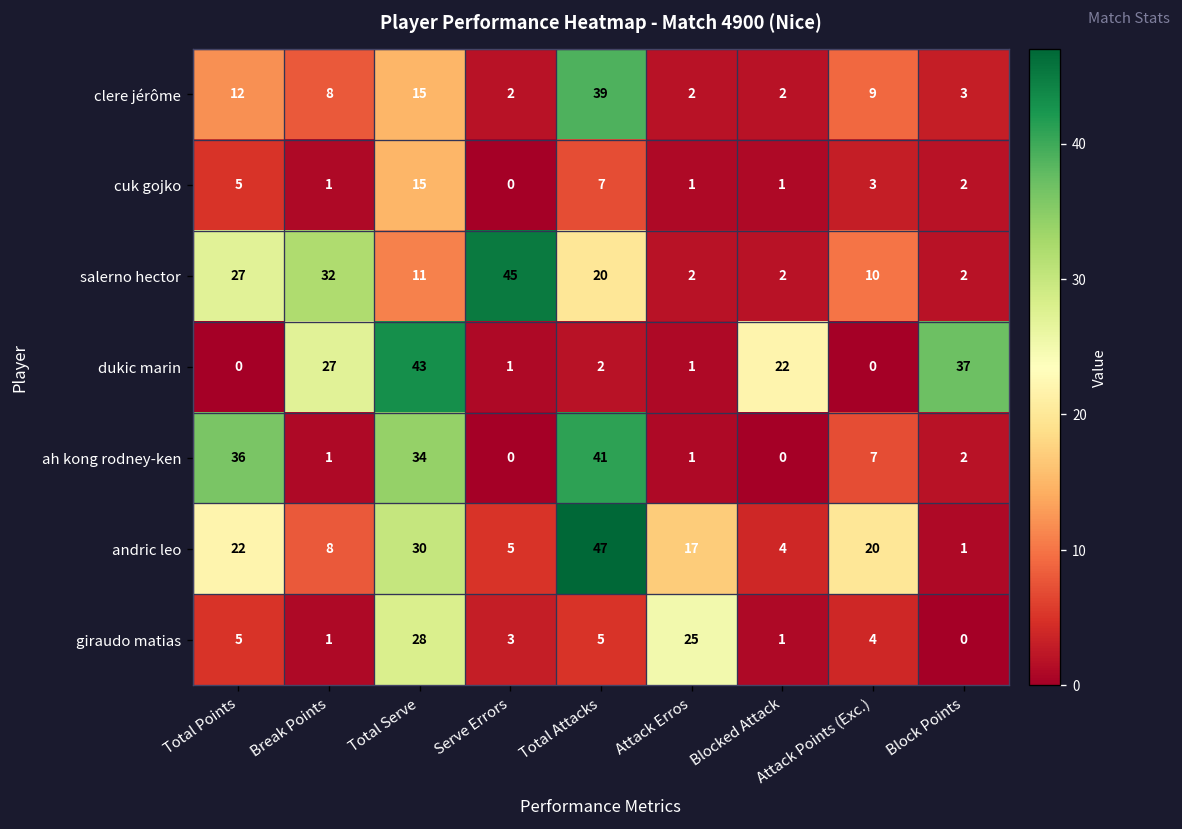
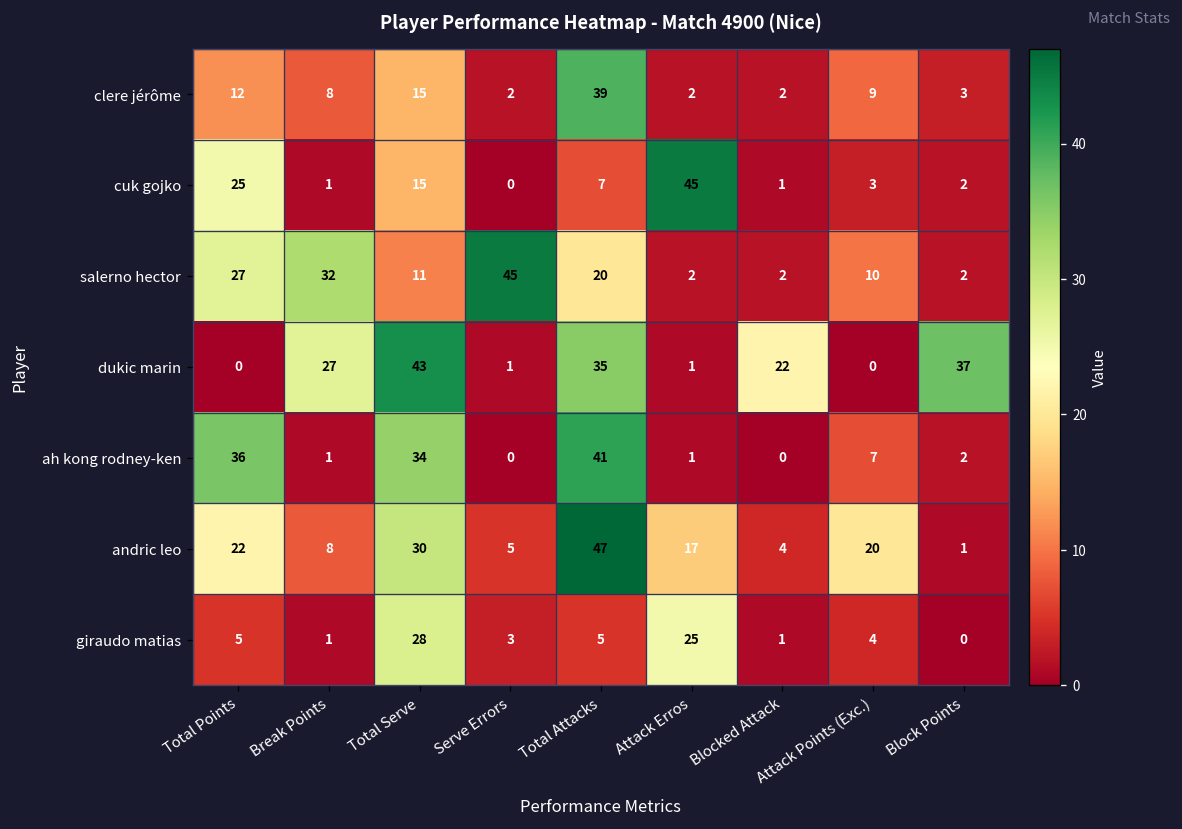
cuk gojko, Total Points: 5 -> 25
cuk gojko, Attack Erros: 1 -> 45
dukic marin, Total Attacks: 2 -> 35
